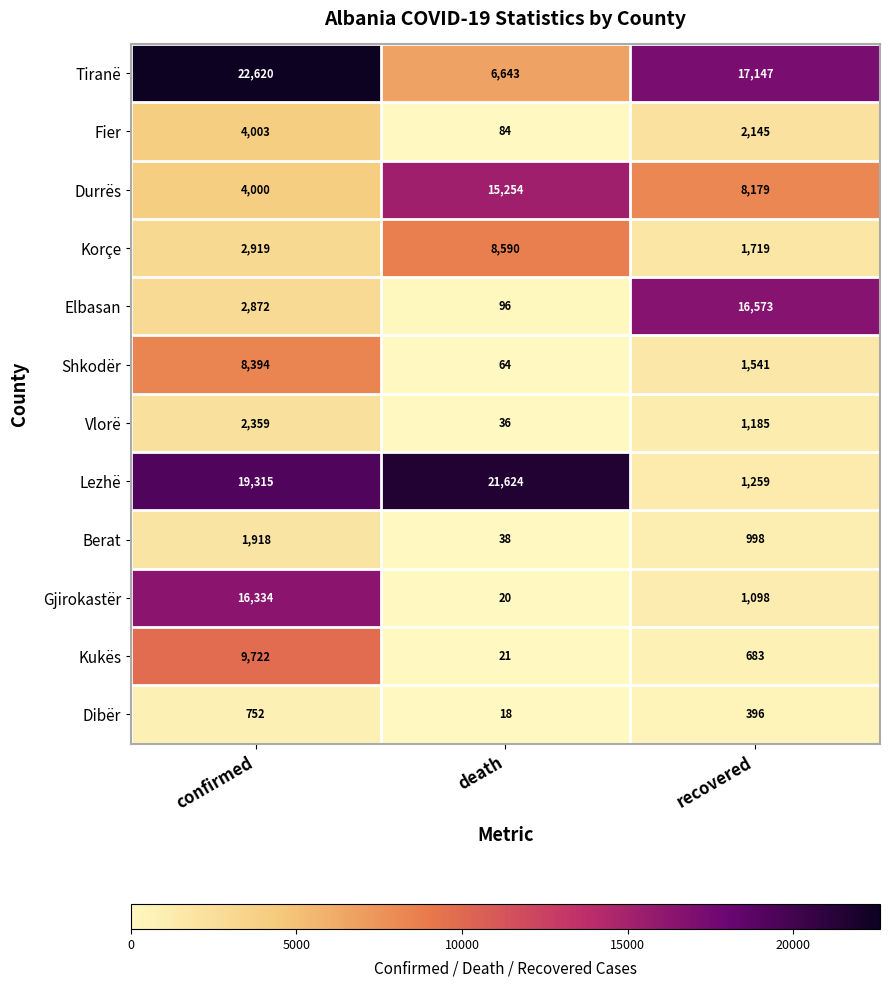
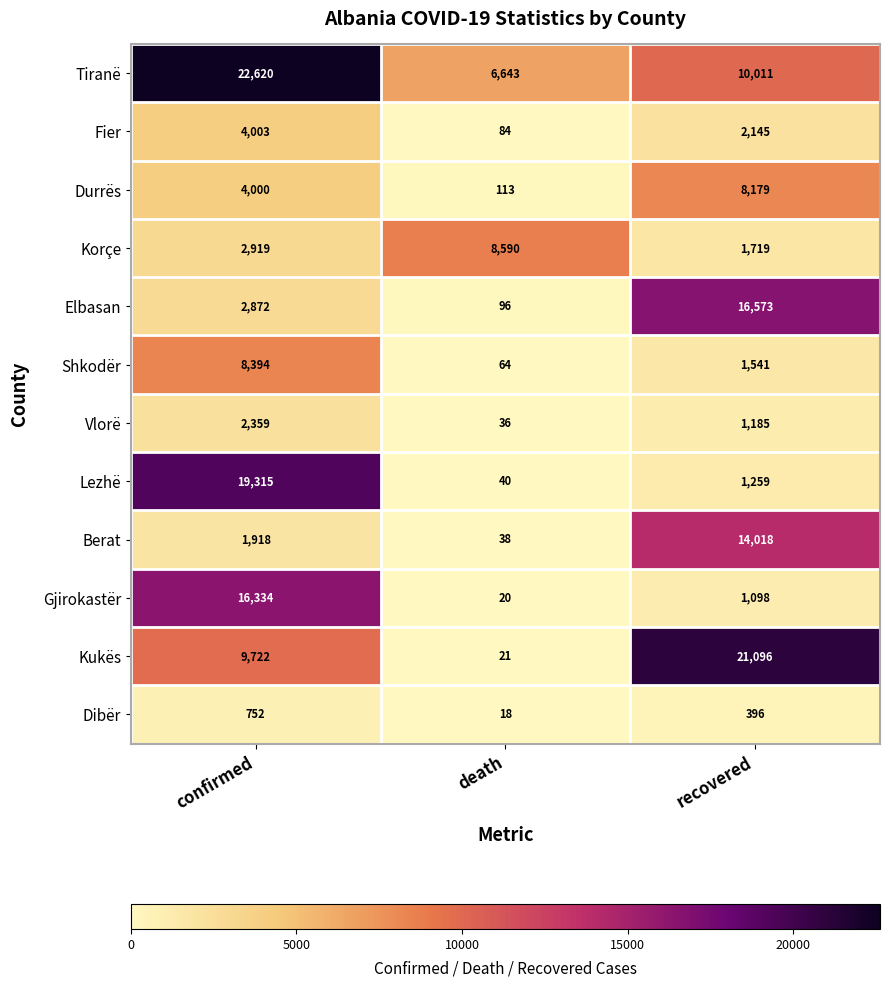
Tiranë, recovered: 17,147 -> 10,011
Durrës, death: 15,254 -> 113
Lezhë, death: 21,624 -> 40
Berat, recovered: 998 -> 14,018
Kukës, recovered: 683 -> 21,096
